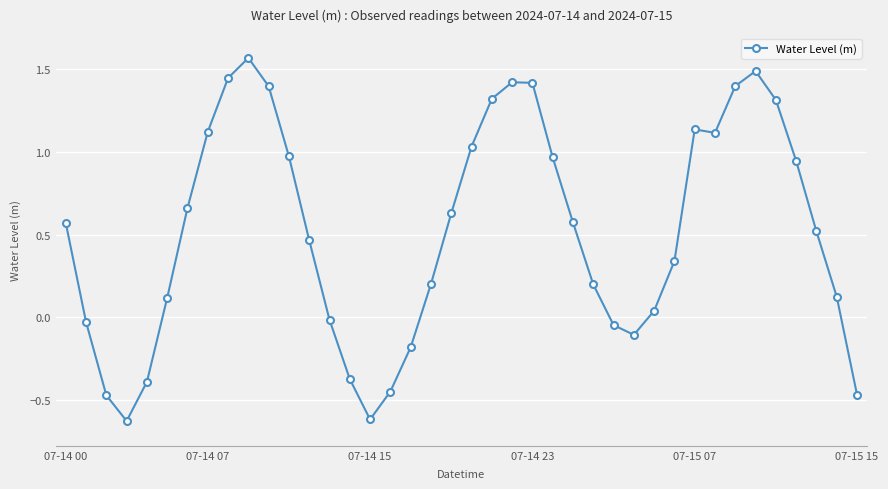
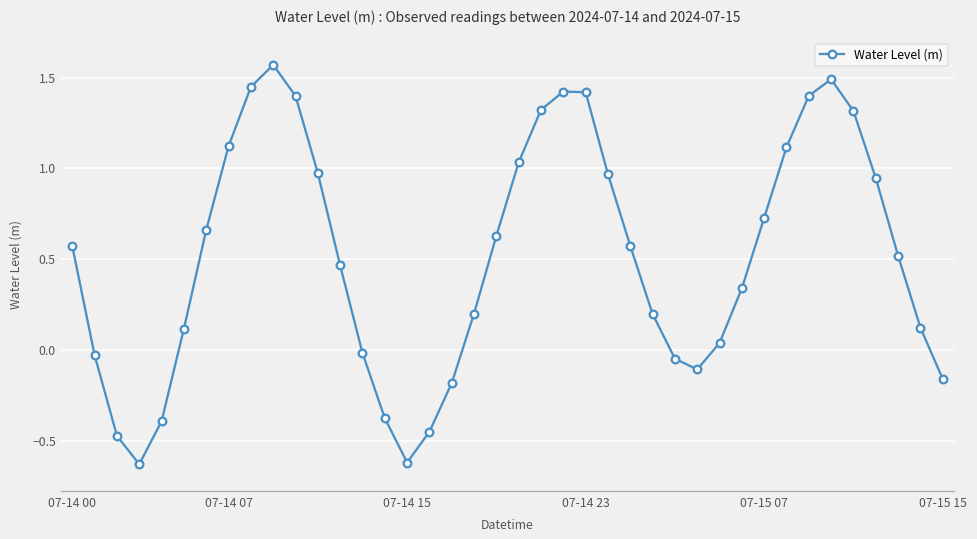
07-15 07: 1.14 -> 0.73
07-15 15: -0.47 -> -0.16
